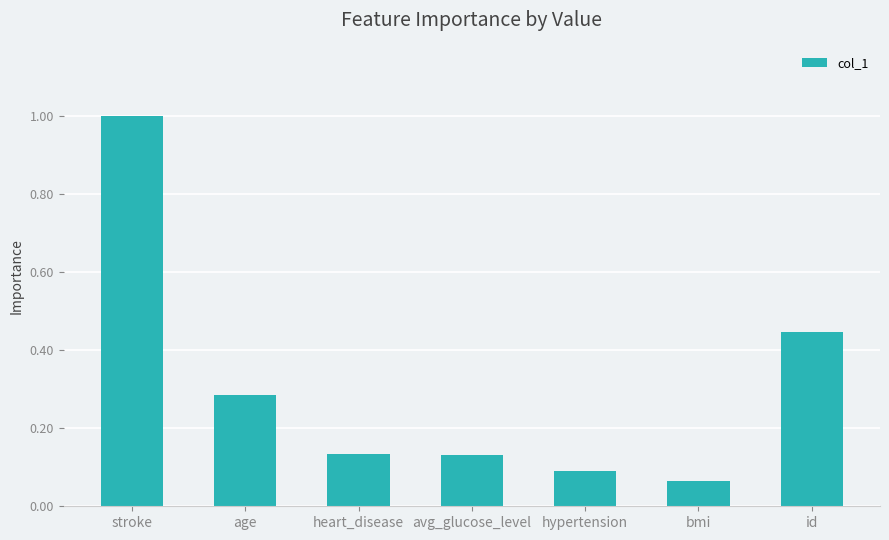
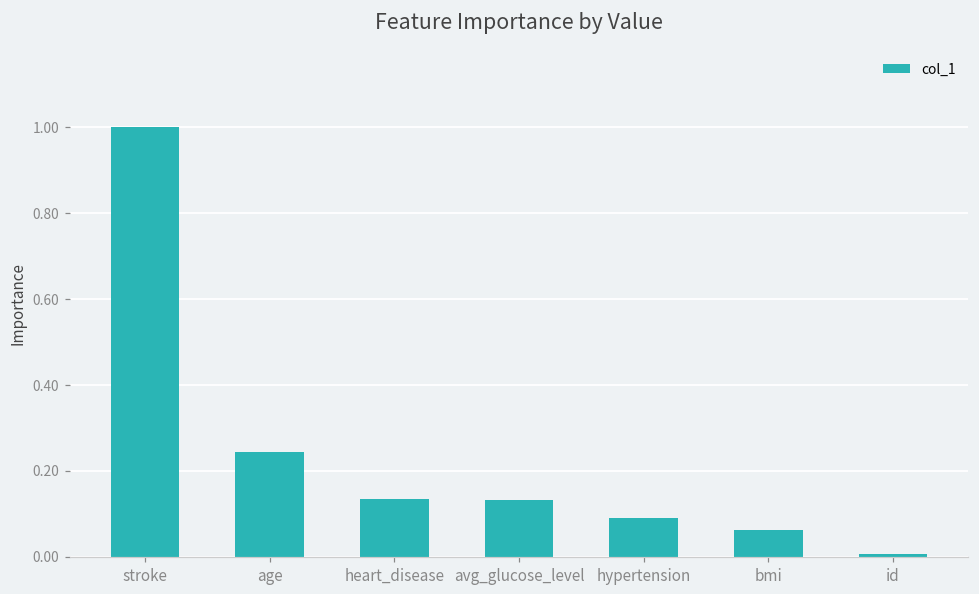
age: 0.28 -> 0.25
id: 0.45 -> 0.01
